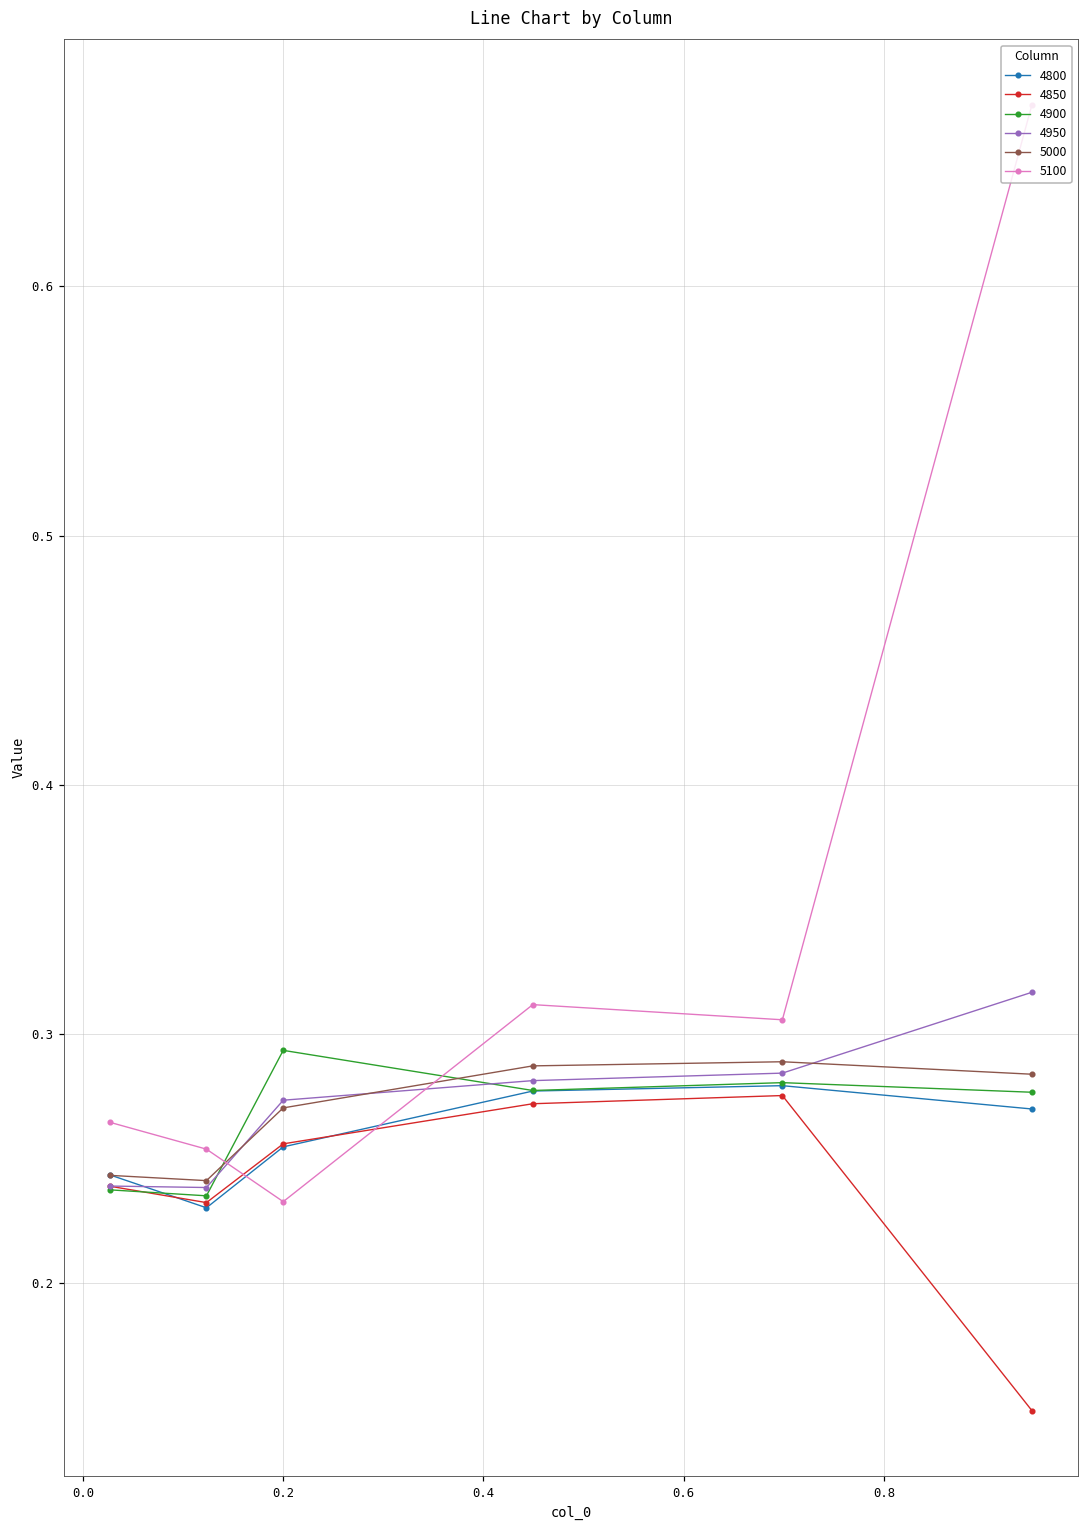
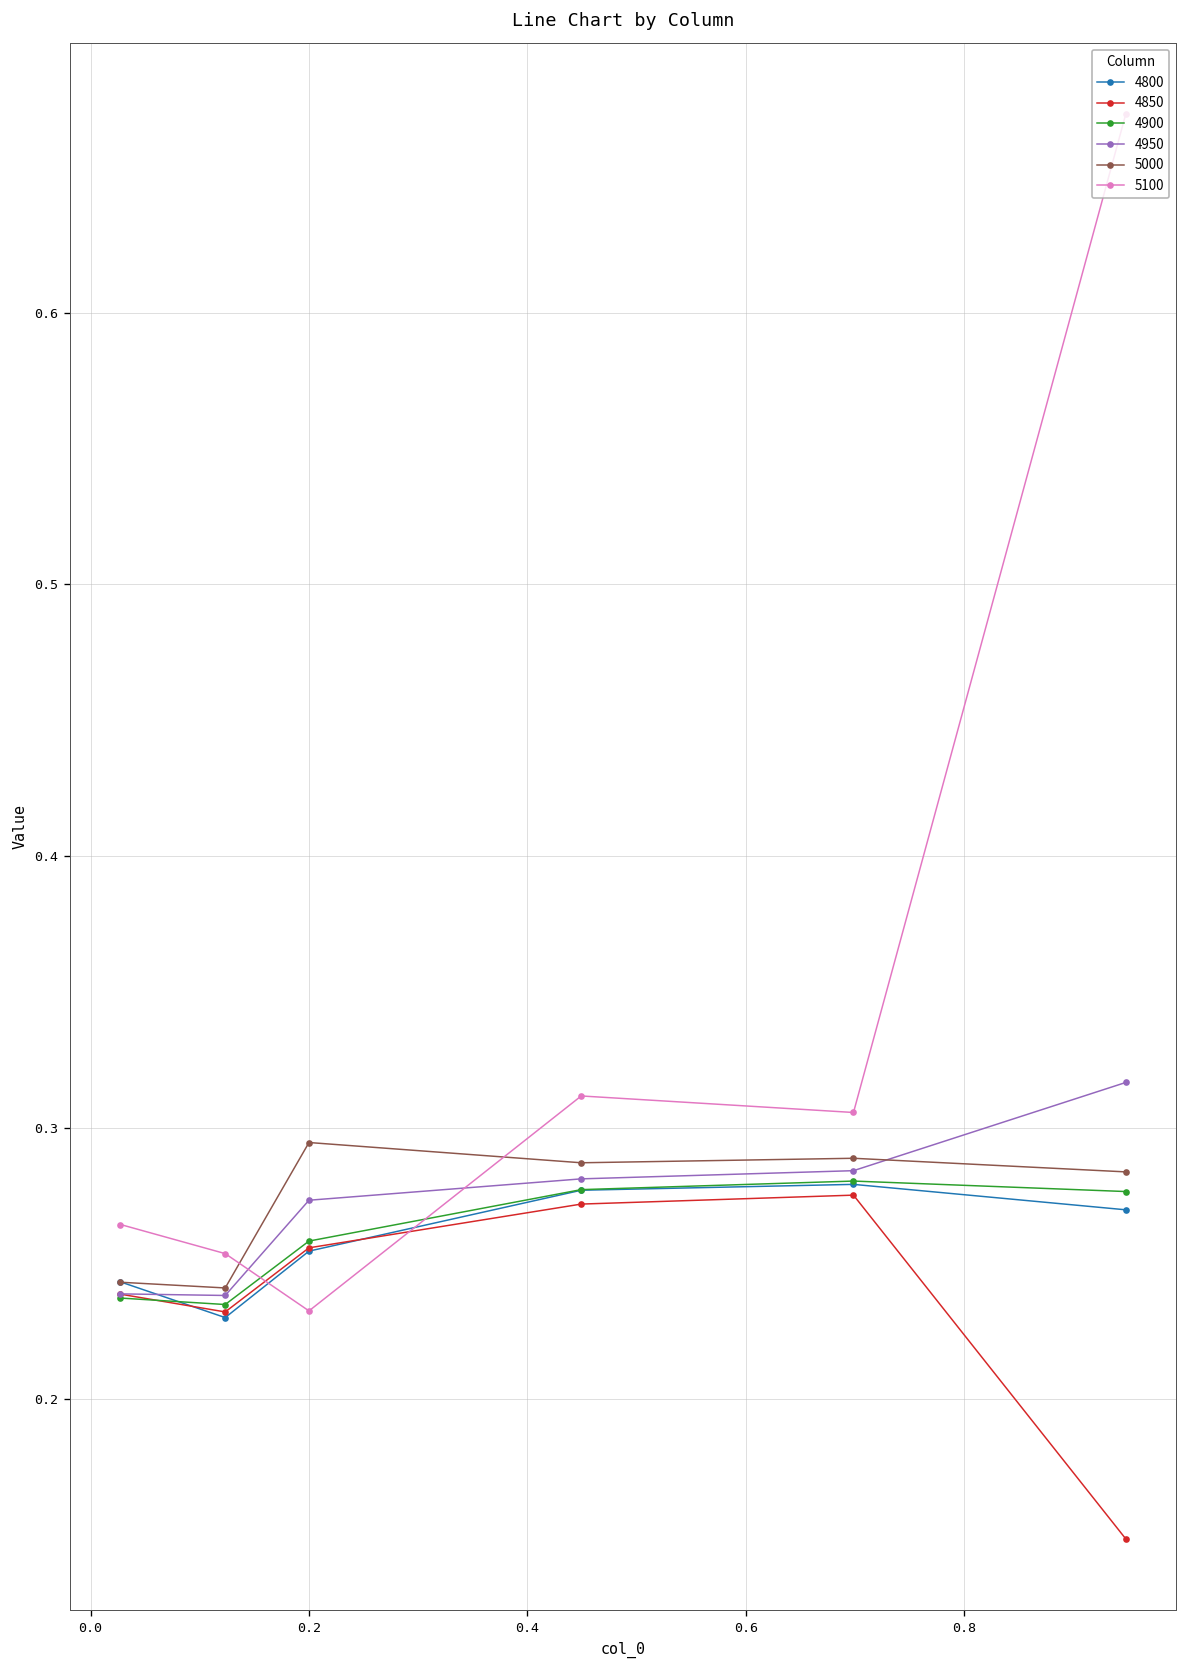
4900, 0.2: 0.293 -> 0.258
5000, 0.2: 0.270 -> 0.295
